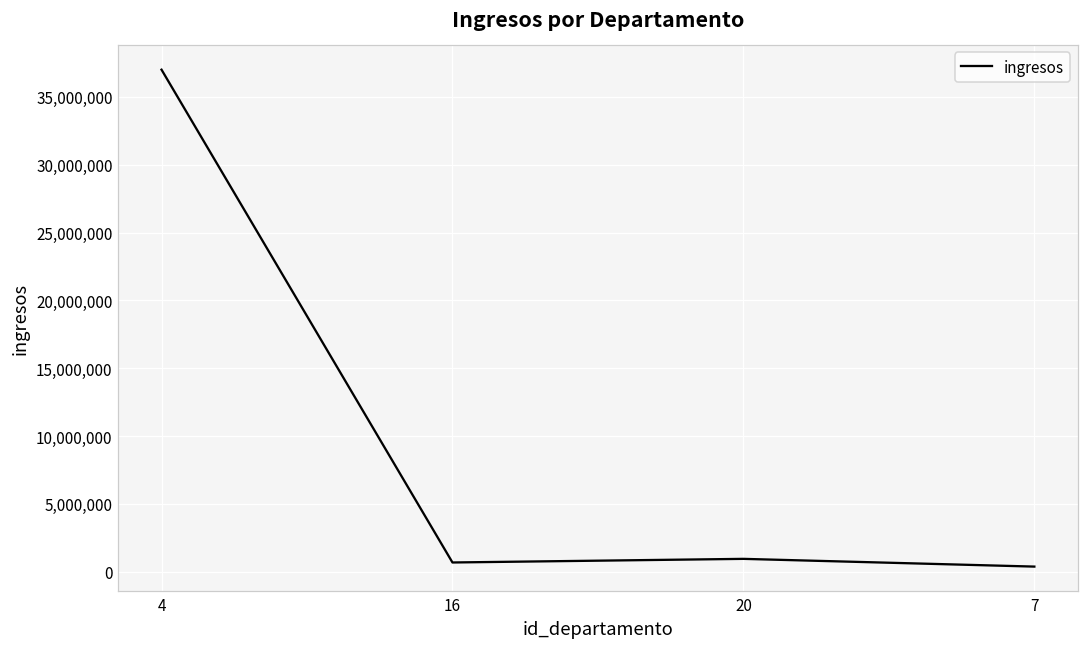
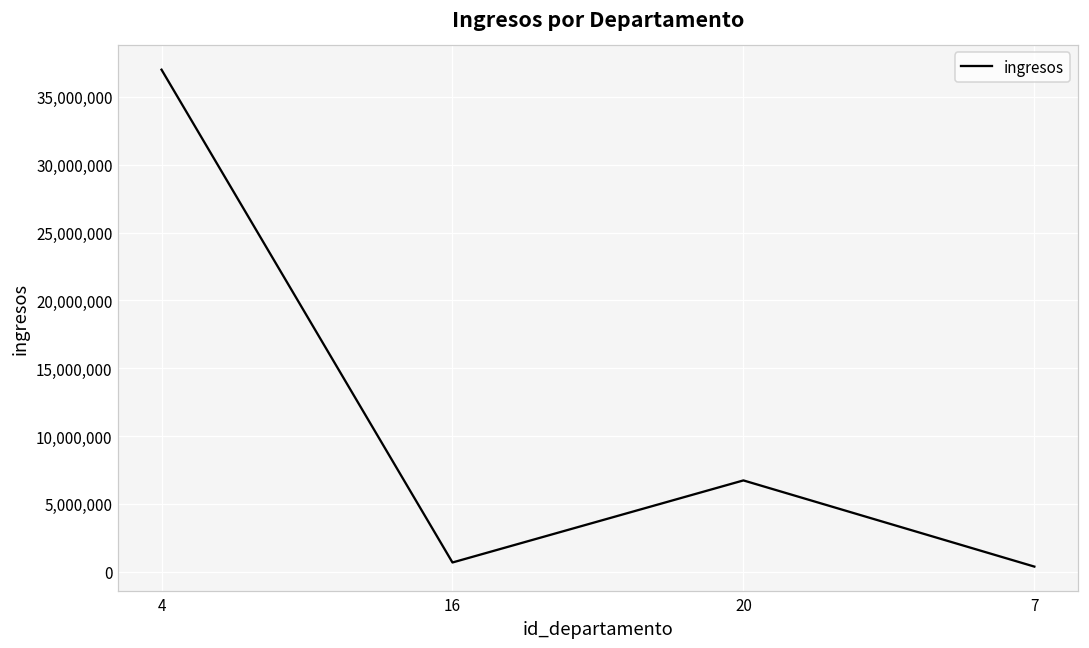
20: 900,000 -> 6,700,000
